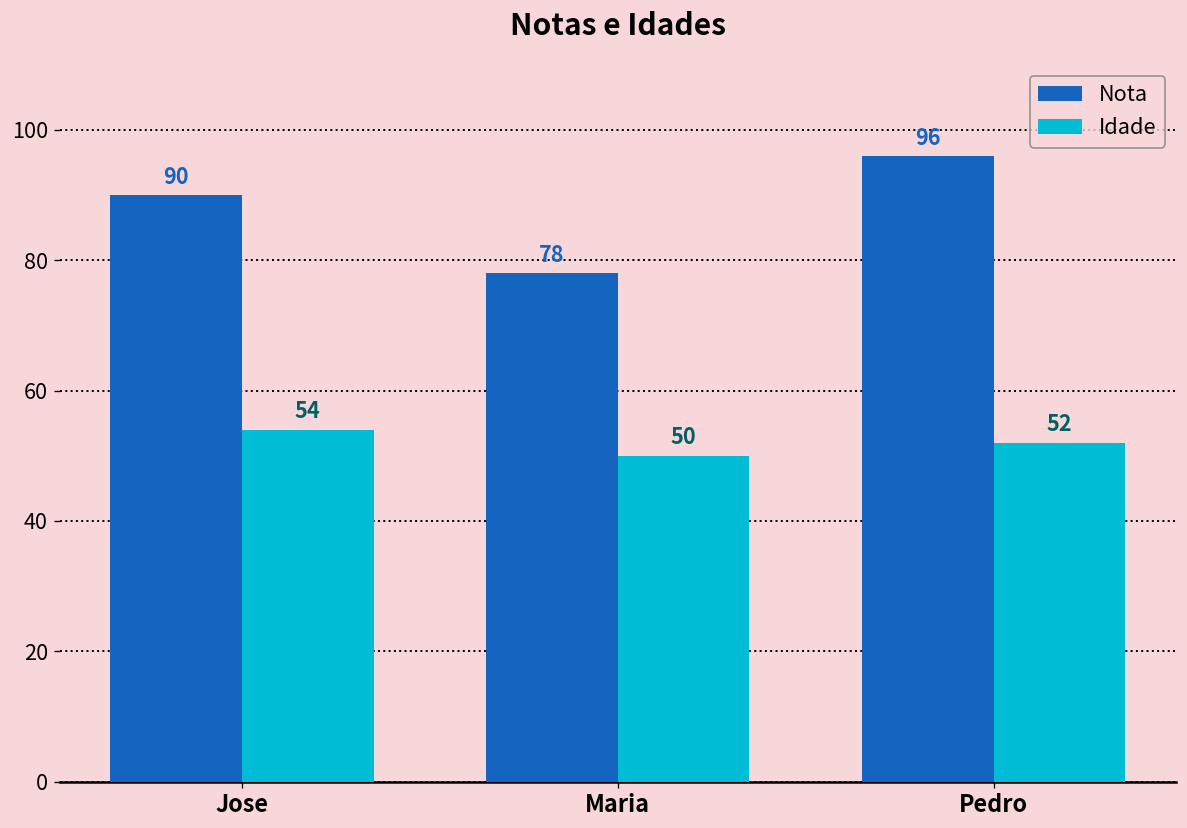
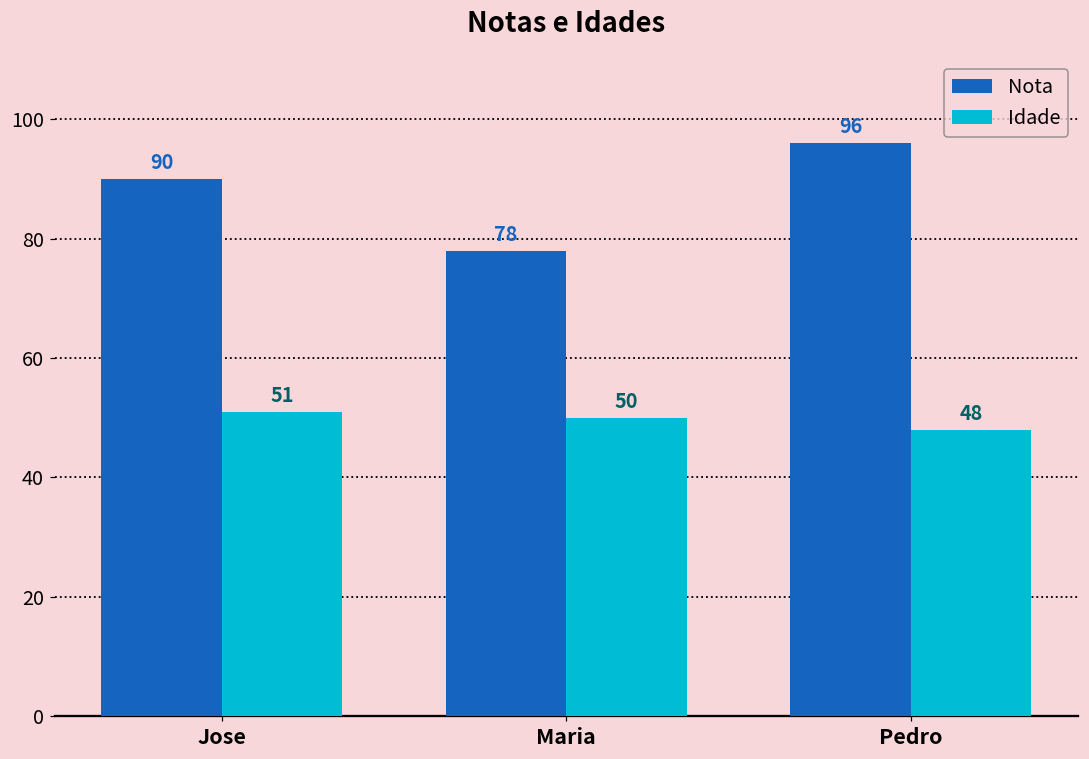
Idade, Jose: 54 -> 51
Idade, Pedro: 52 -> 48
